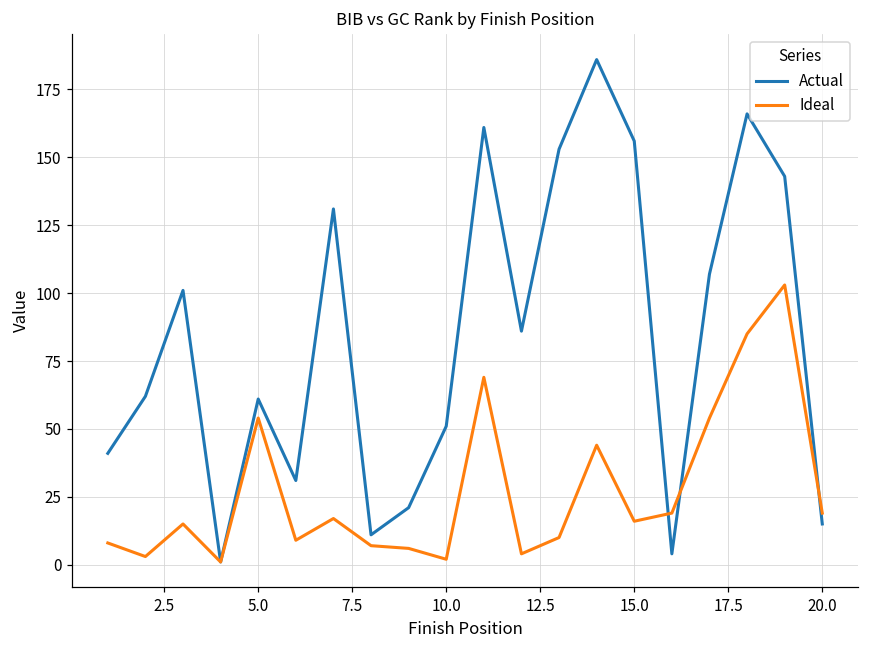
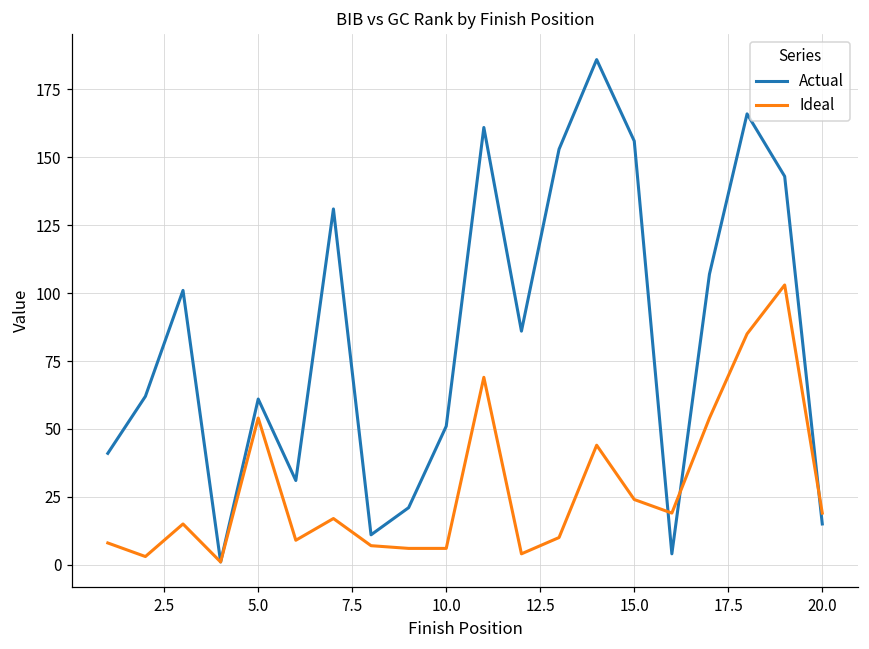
Ideal, 10.0: 2 -> 6
Ideal, 15.0: 16 -> 24
